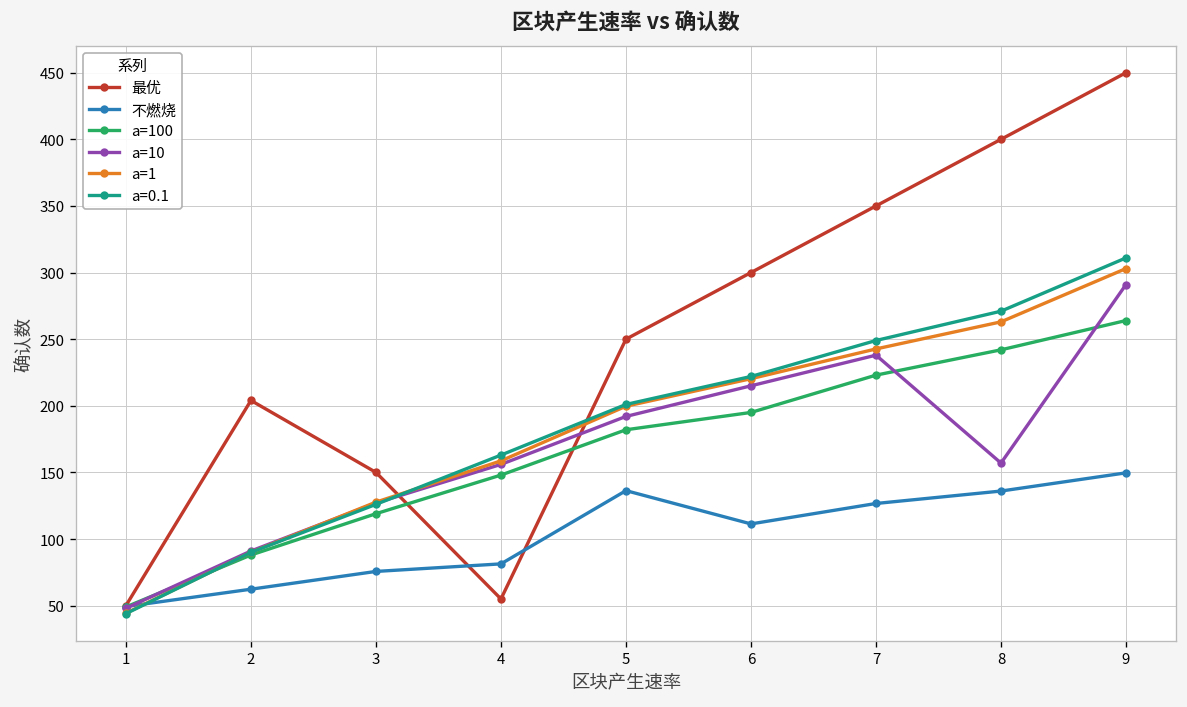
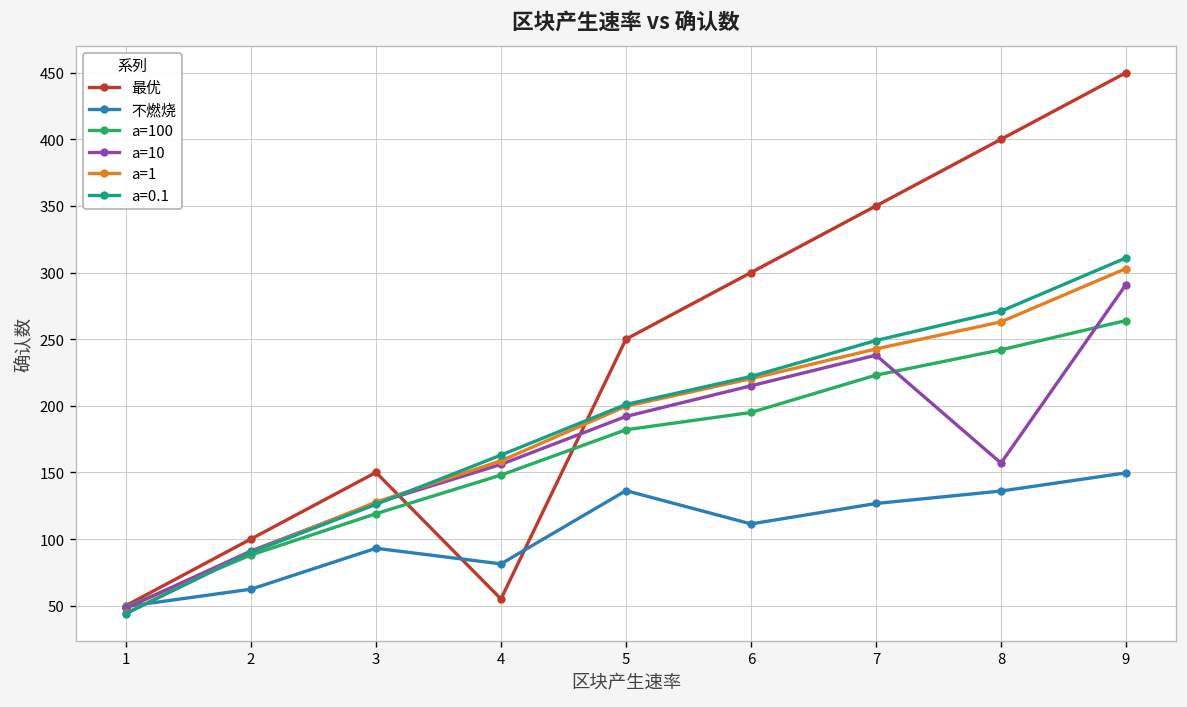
最优, 2: 204 -> 100
不燃烧, 3: 76 -> 93
